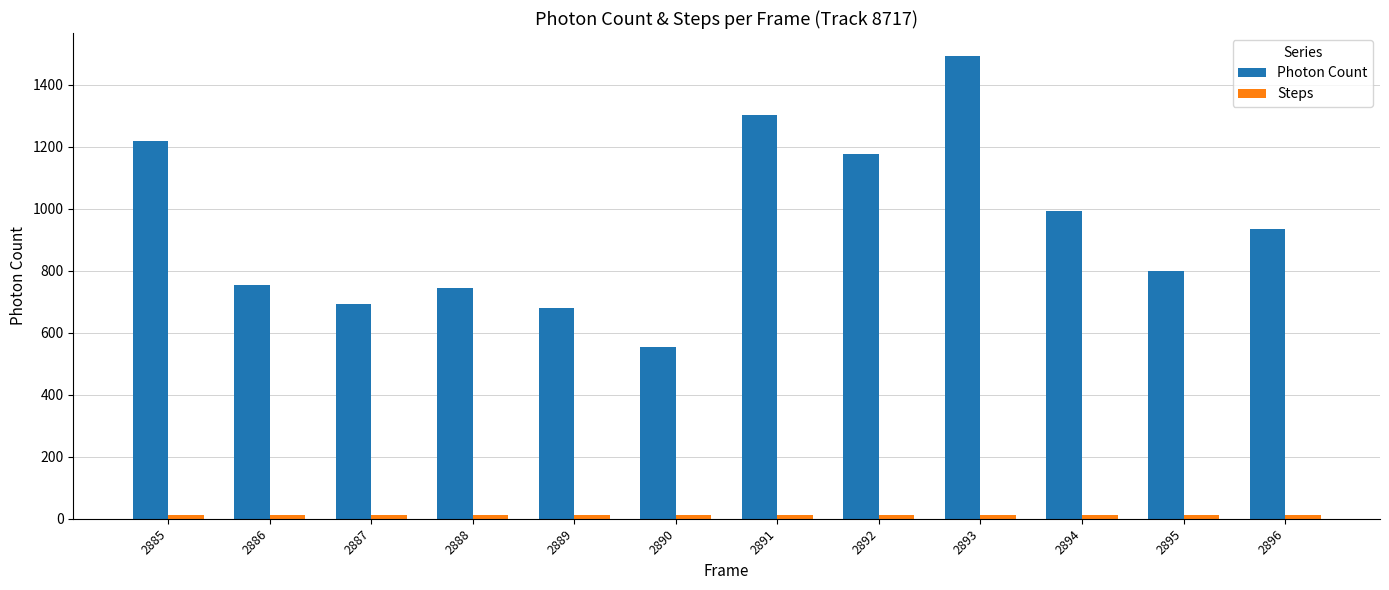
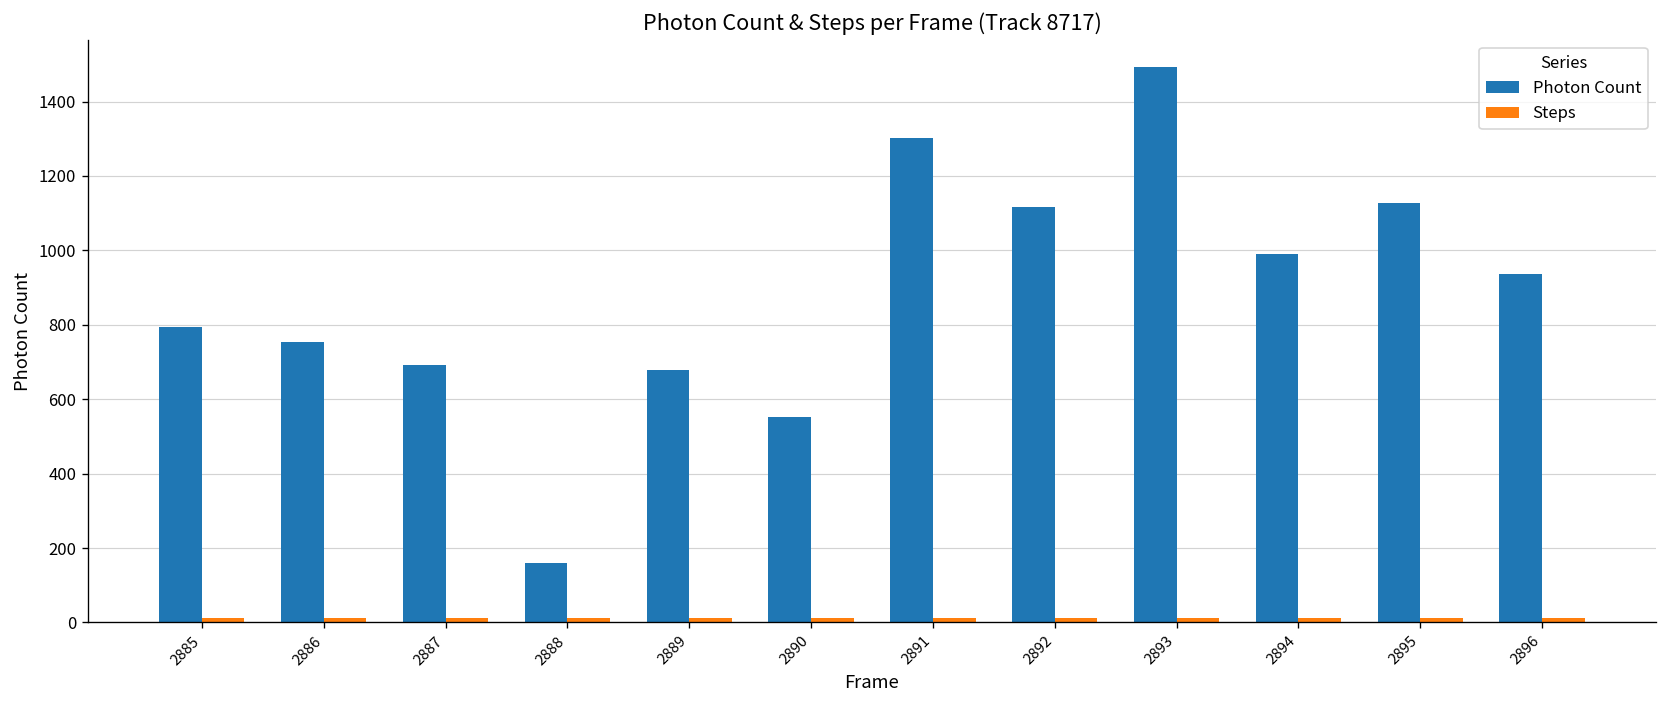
Photon Count, 2885: 1220 -> 790
Photon Count, 2888: 740 -> 160
Photon Count, 2892: 1170 -> 1120
Photon Count, 2895: 800 -> 1130
